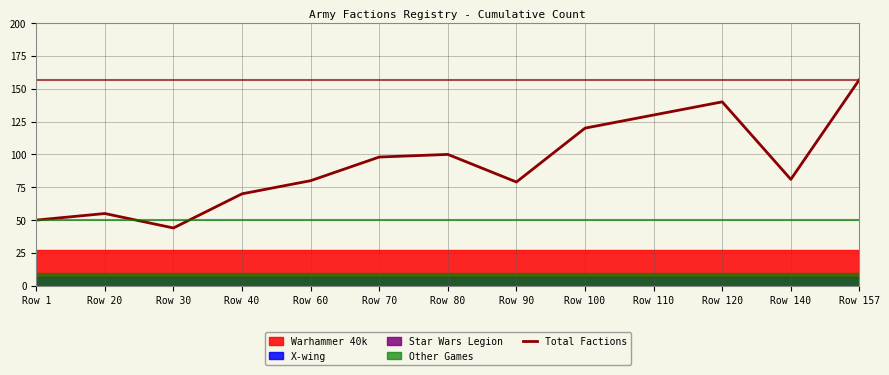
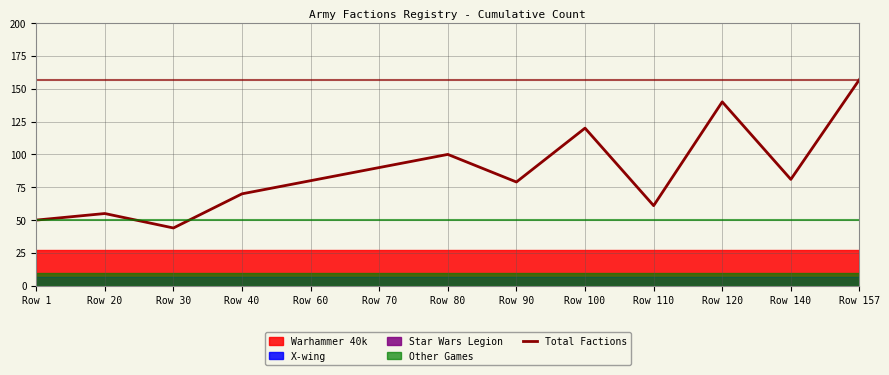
Total Factions, Row 70: 98 -> 90
Total Factions, Row 110: 130 -> 61
